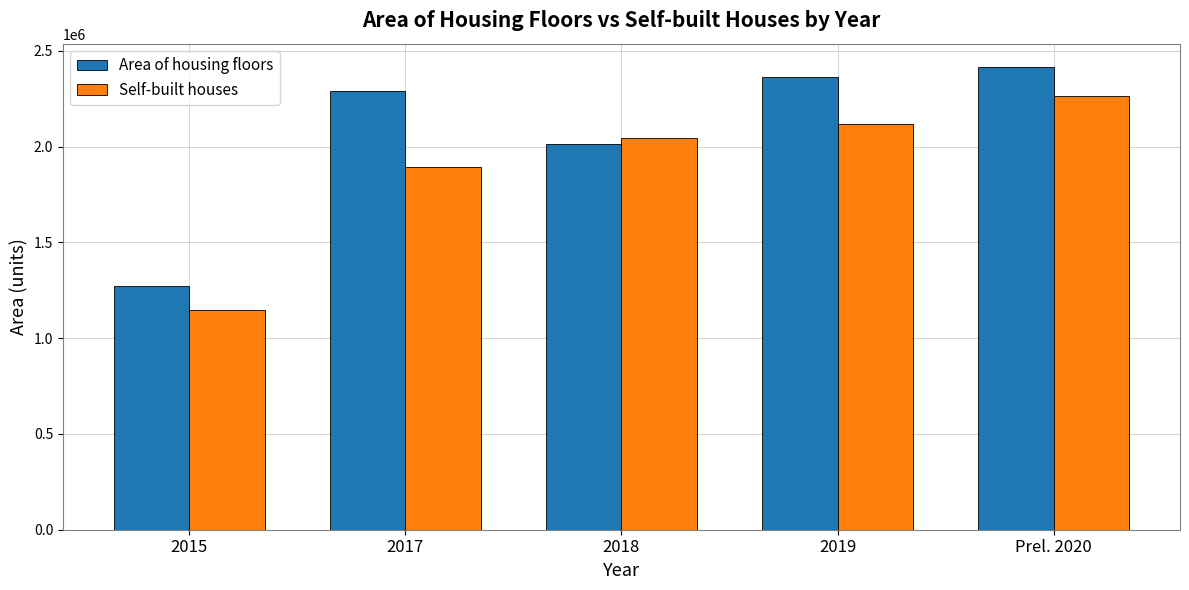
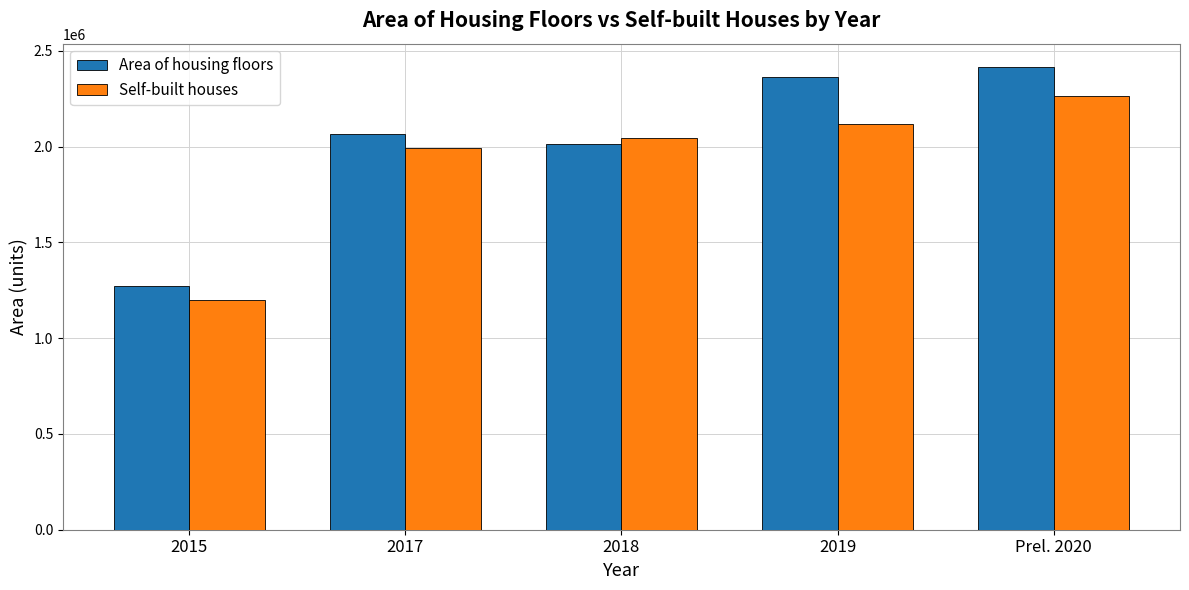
Self-built houses, 2015: 1150000 -> 1200000
Area of housing floors, 2017: 2290000 -> 2060000
Self-built houses, 2017: 1890000 -> 1990000
